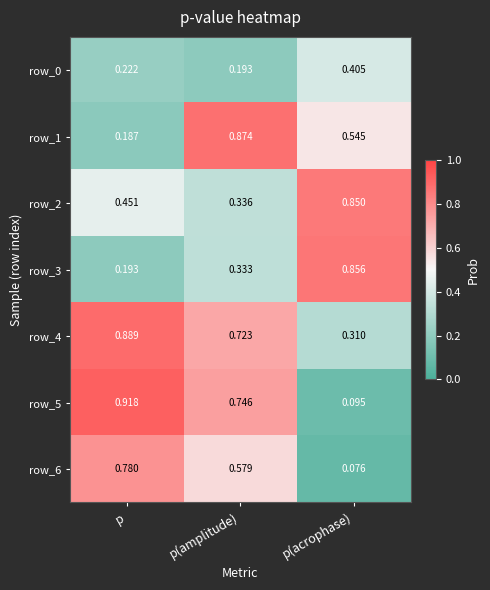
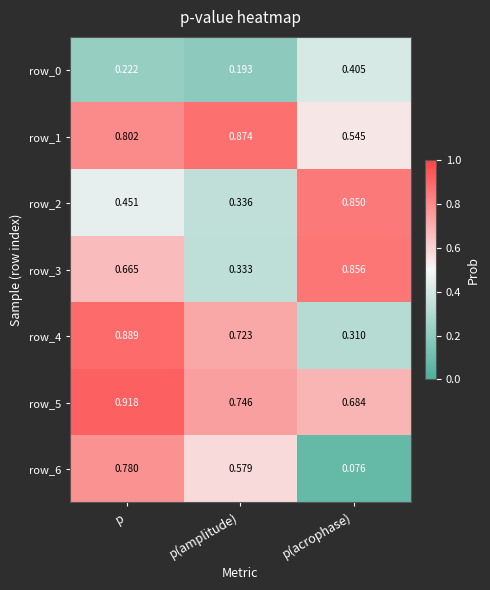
row_1, p: 0.187 -> 0.802
row_3, p: 0.193 -> 0.665
row_5, p(acrophase): 0.095 -> 0.684
